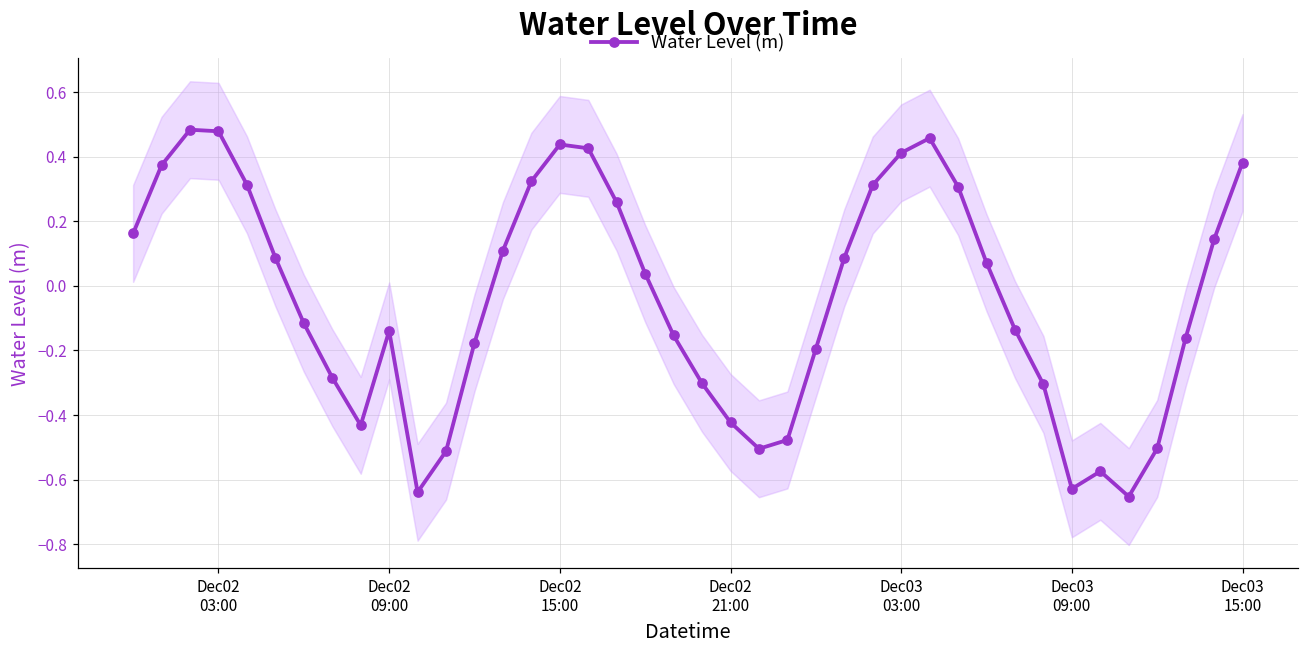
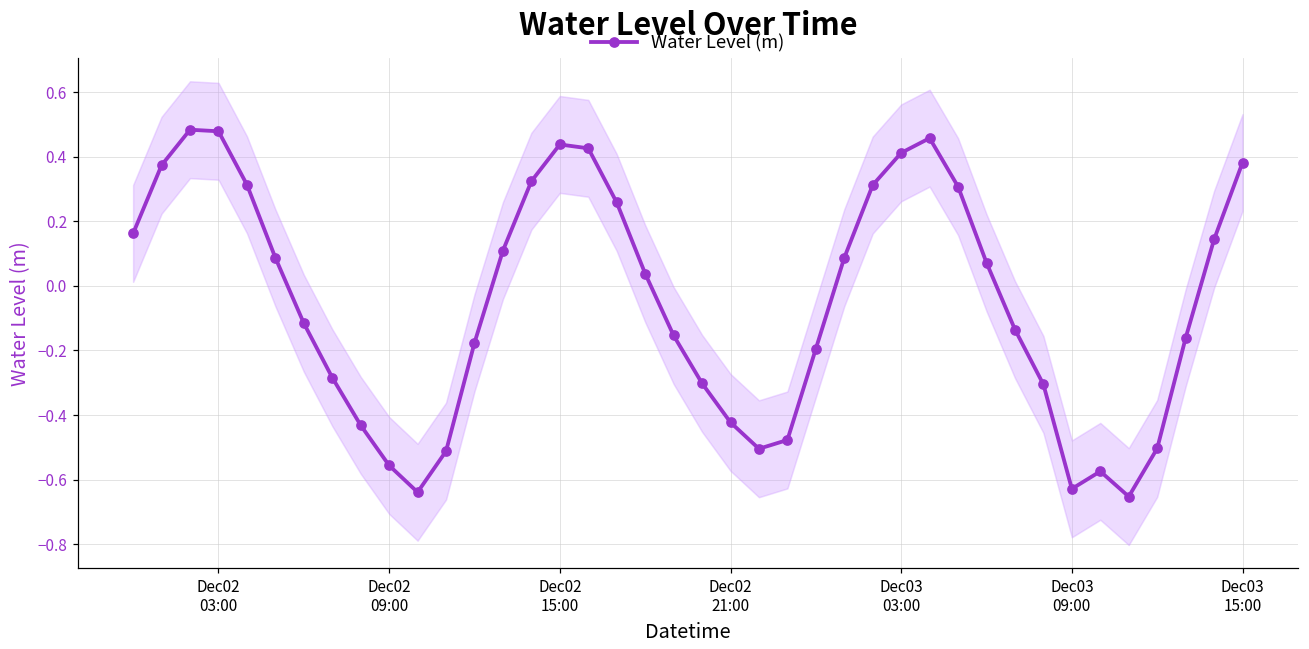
Water Level (m), Dec02 09:00: -0.14 -> -0.56
